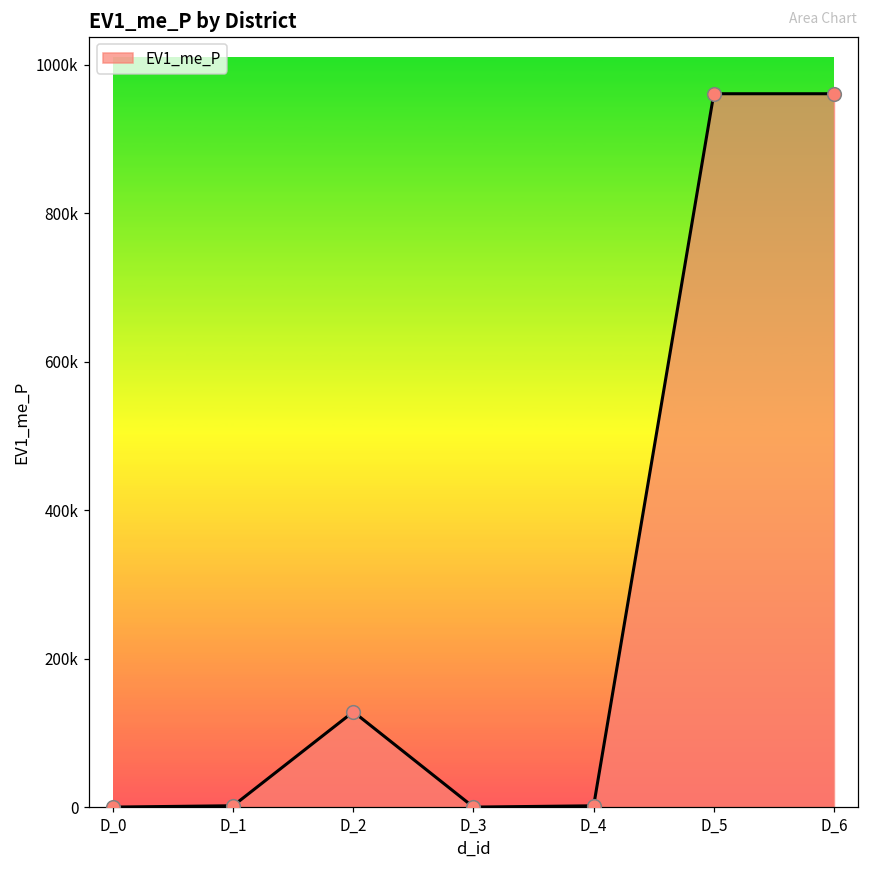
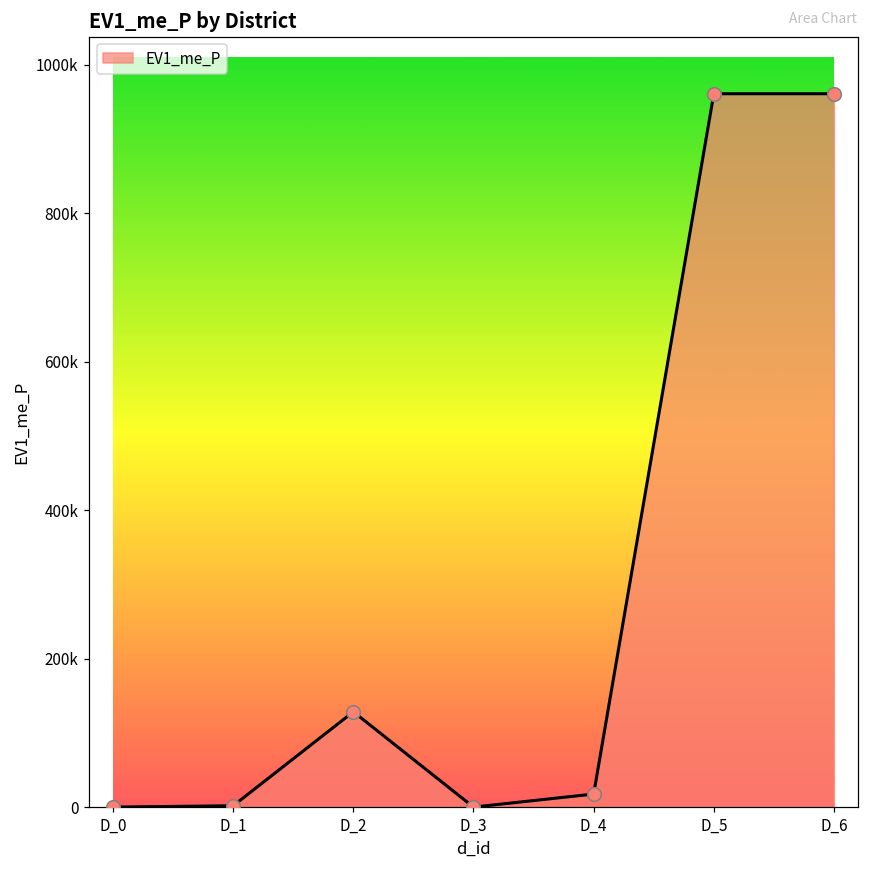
D_4: 0 -> 20000
